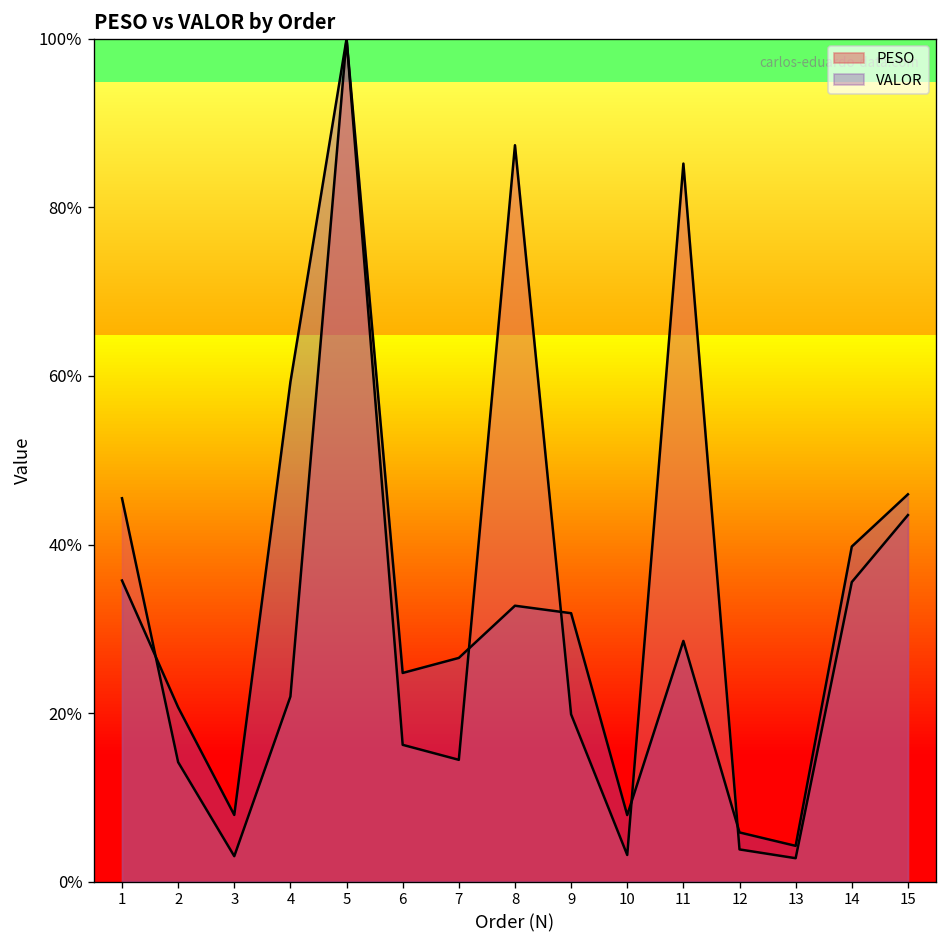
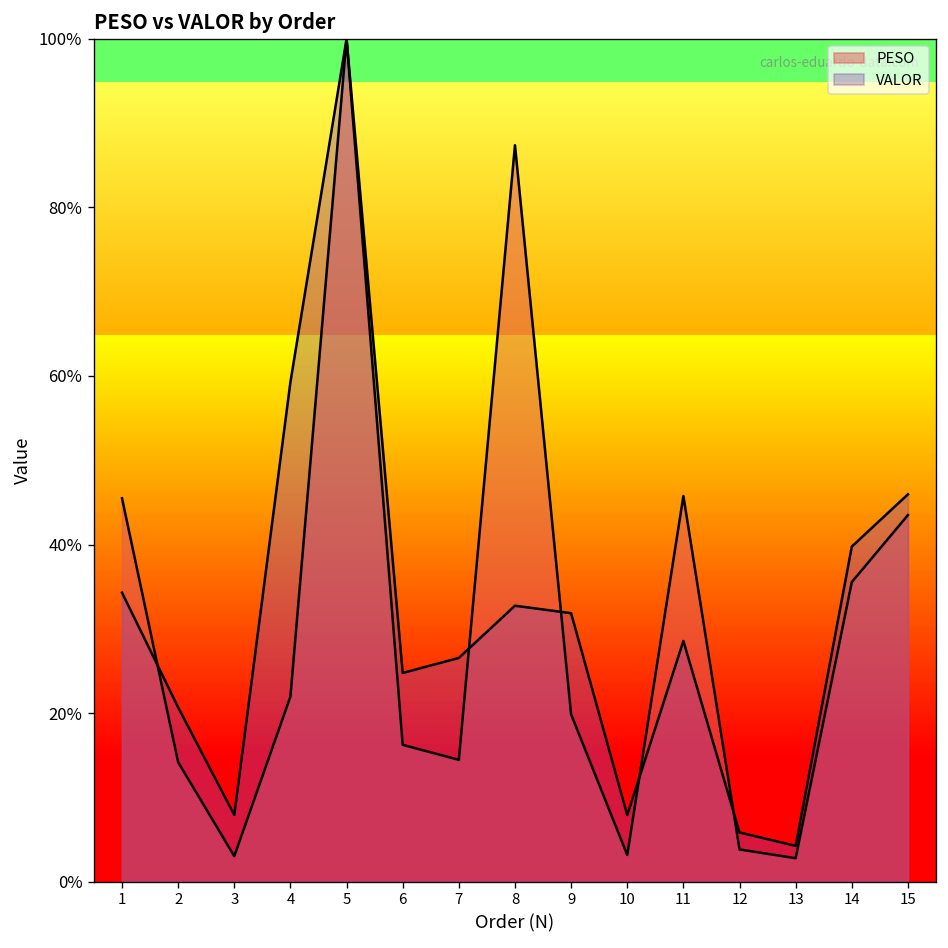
VALOR, 1: 36% -> 34%
PESO, 11: 85% -> 46%
